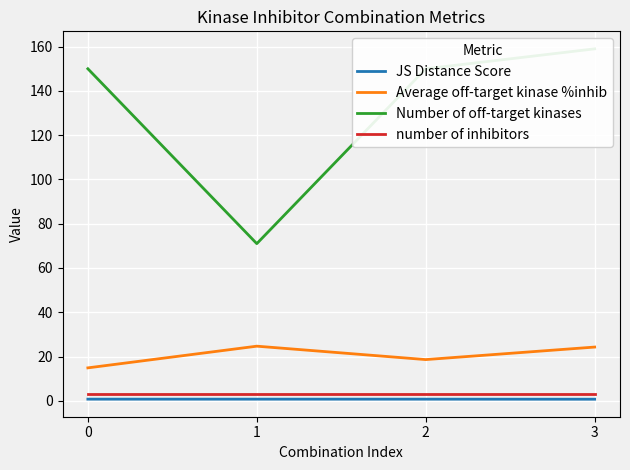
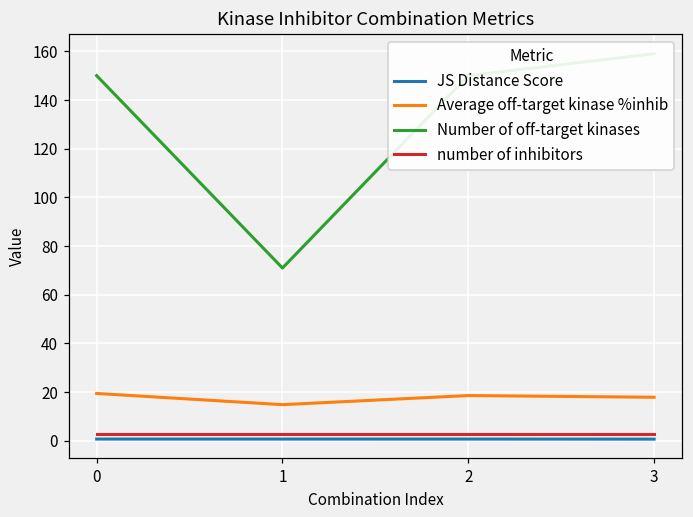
Average off-target kinase %inhib, 0: 15 -> 19
Average off-target kinase %inhib, 1: 25 -> 15
Average off-target kinase %inhib, 3: 24 -> 18
